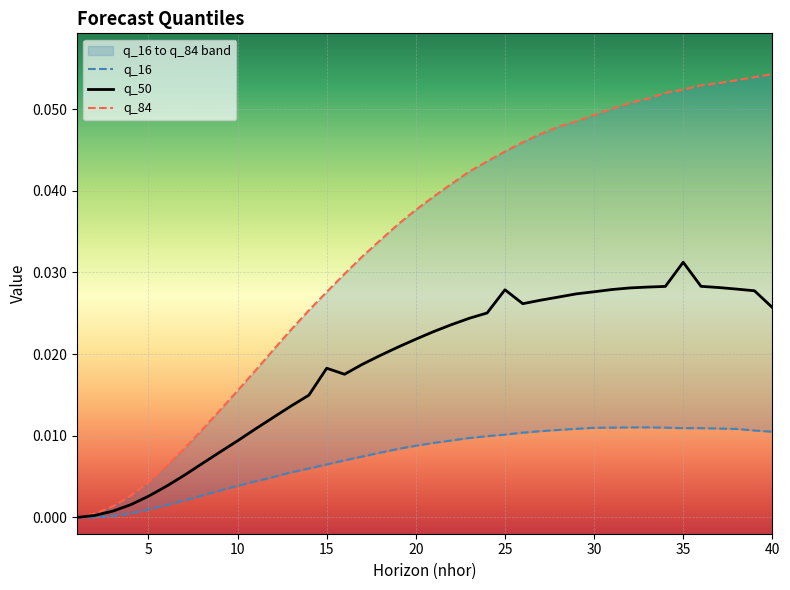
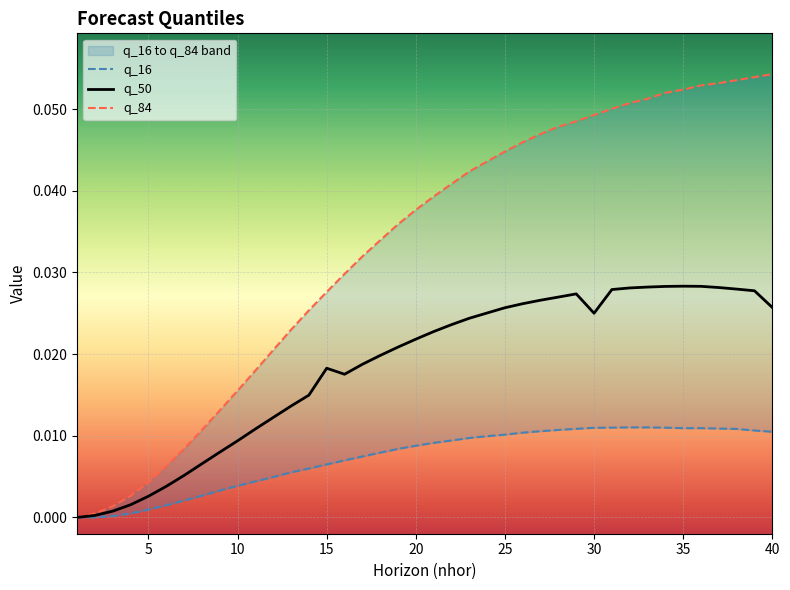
q_50, 25: 0.028 -> 0.026
q_50, 30: 0.028 -> 0.025
q_50, 35: 0.031 -> 0.028
